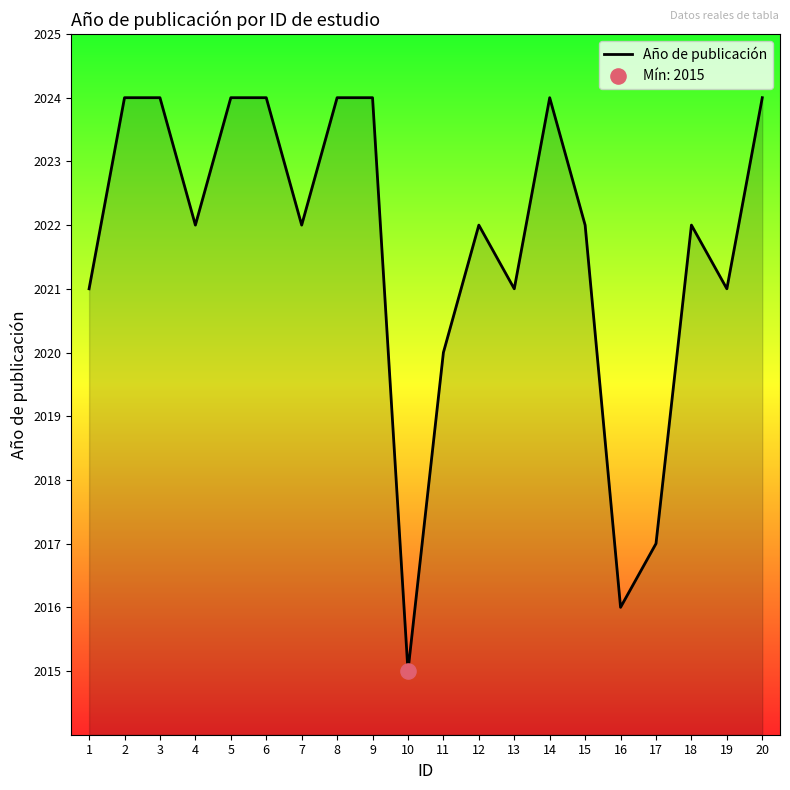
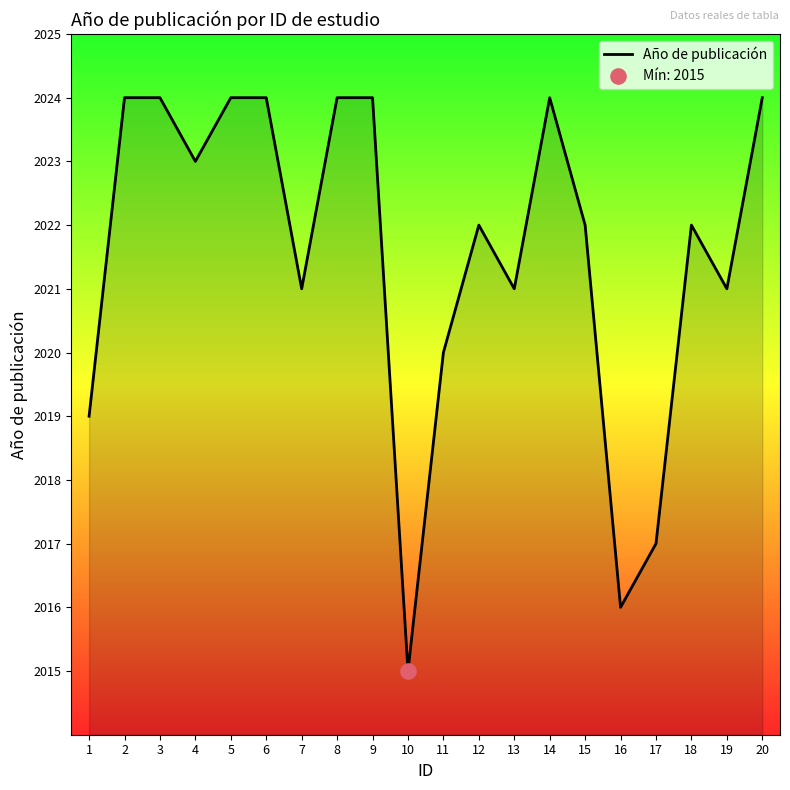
Año de publicación, 1: 2021 -> 2019
Año de publicación, 4: 2022 -> 2023
Año de publicación, 7: 2022 -> 2021
